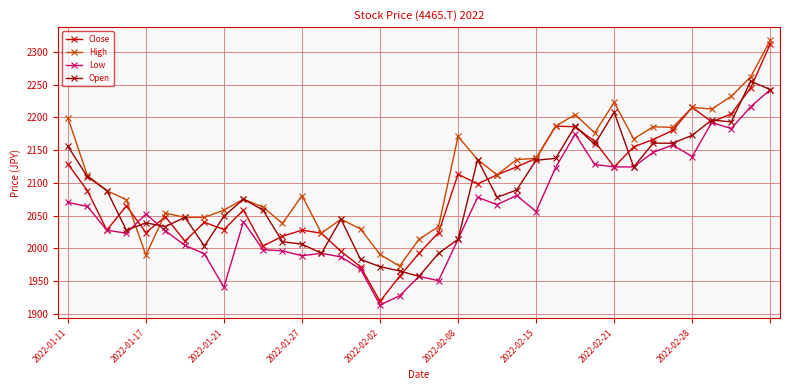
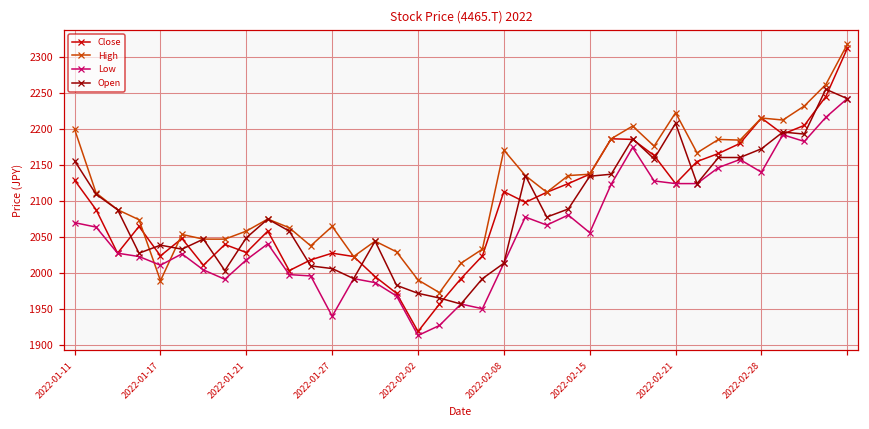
Low, 2022-01-17: 2050 -> 2010
Low, 2022-01-21: 1940 -> 2020
High, 2022-01-27: 2080 -> 2060
Low, 2022-01-27: 1990 -> 1940
